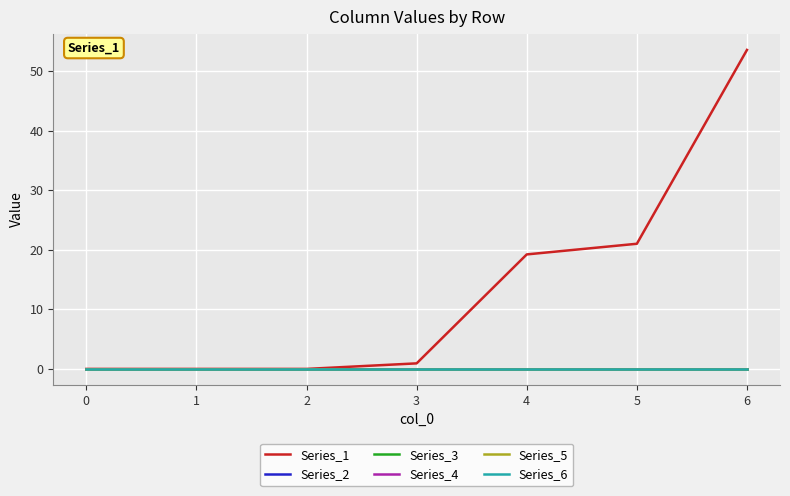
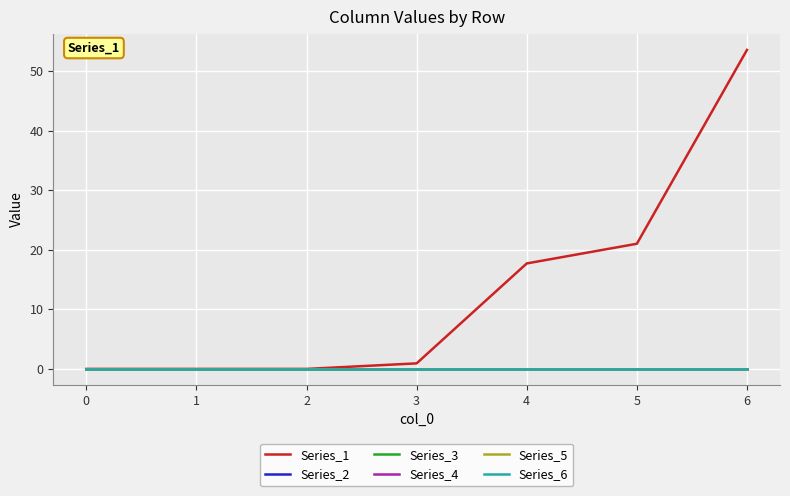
Series_1, 4: 19 -> 18
